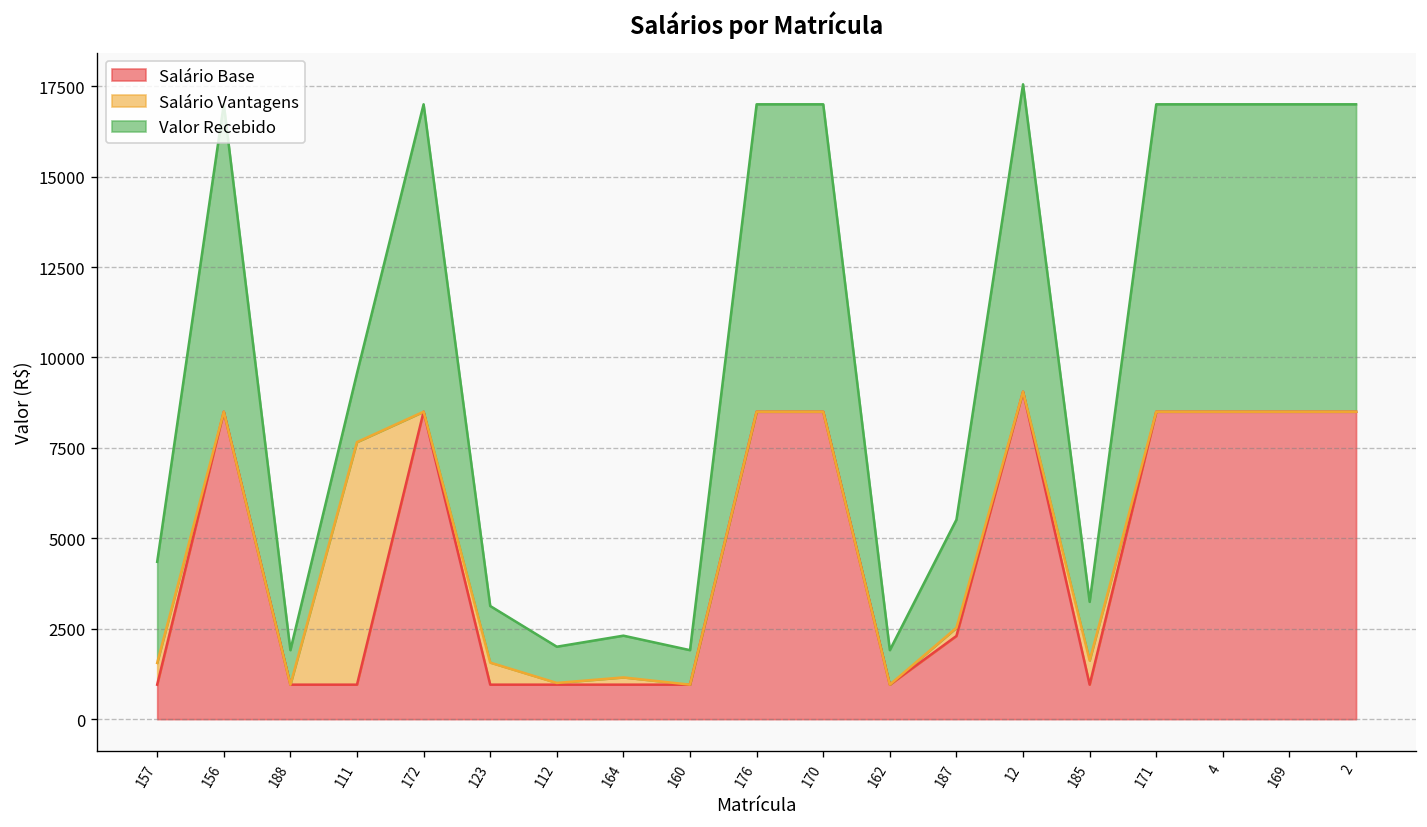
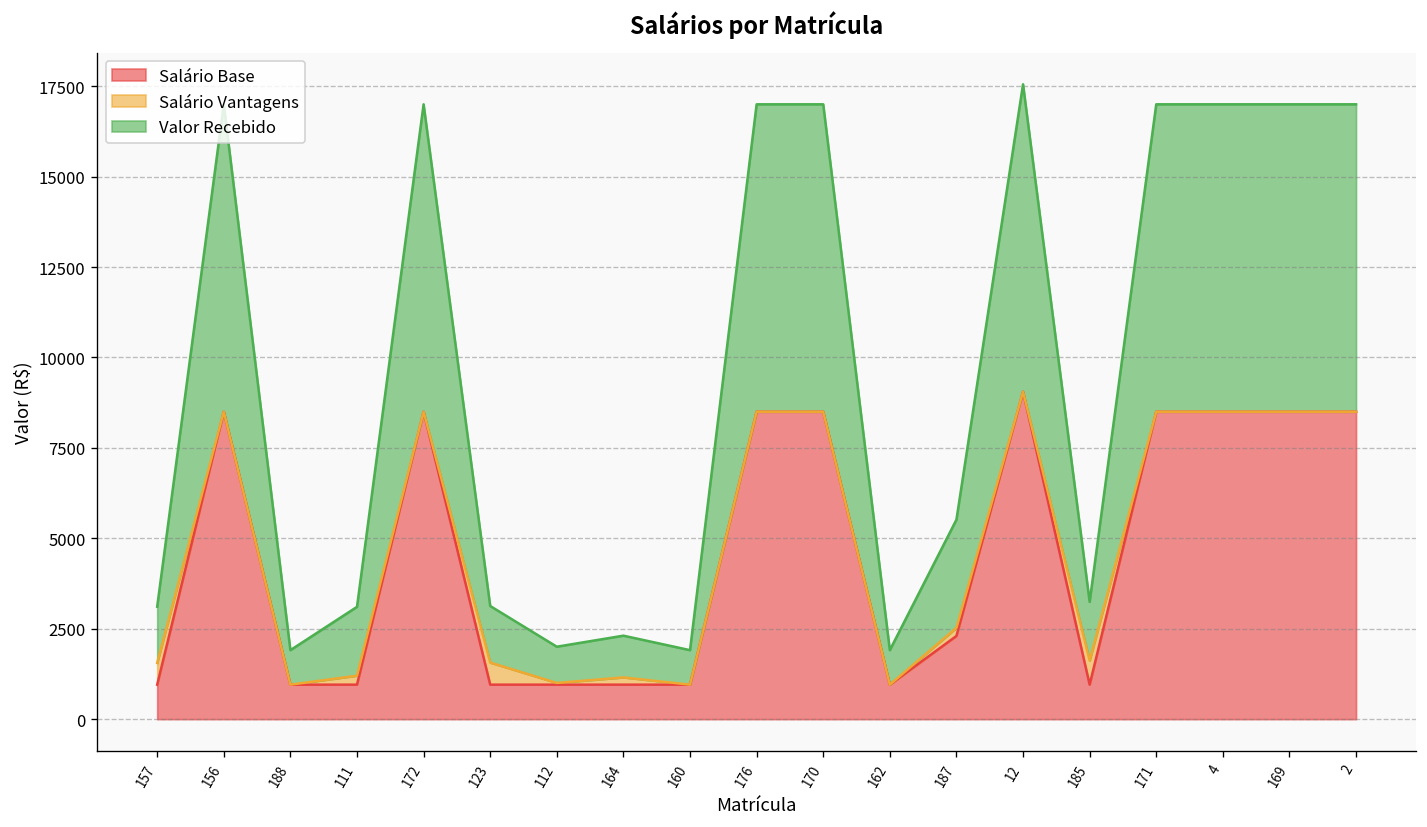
Valor Recebido, 157: 2800 -> 1600
Salário Vantagens, 111: 6700 -> 200
